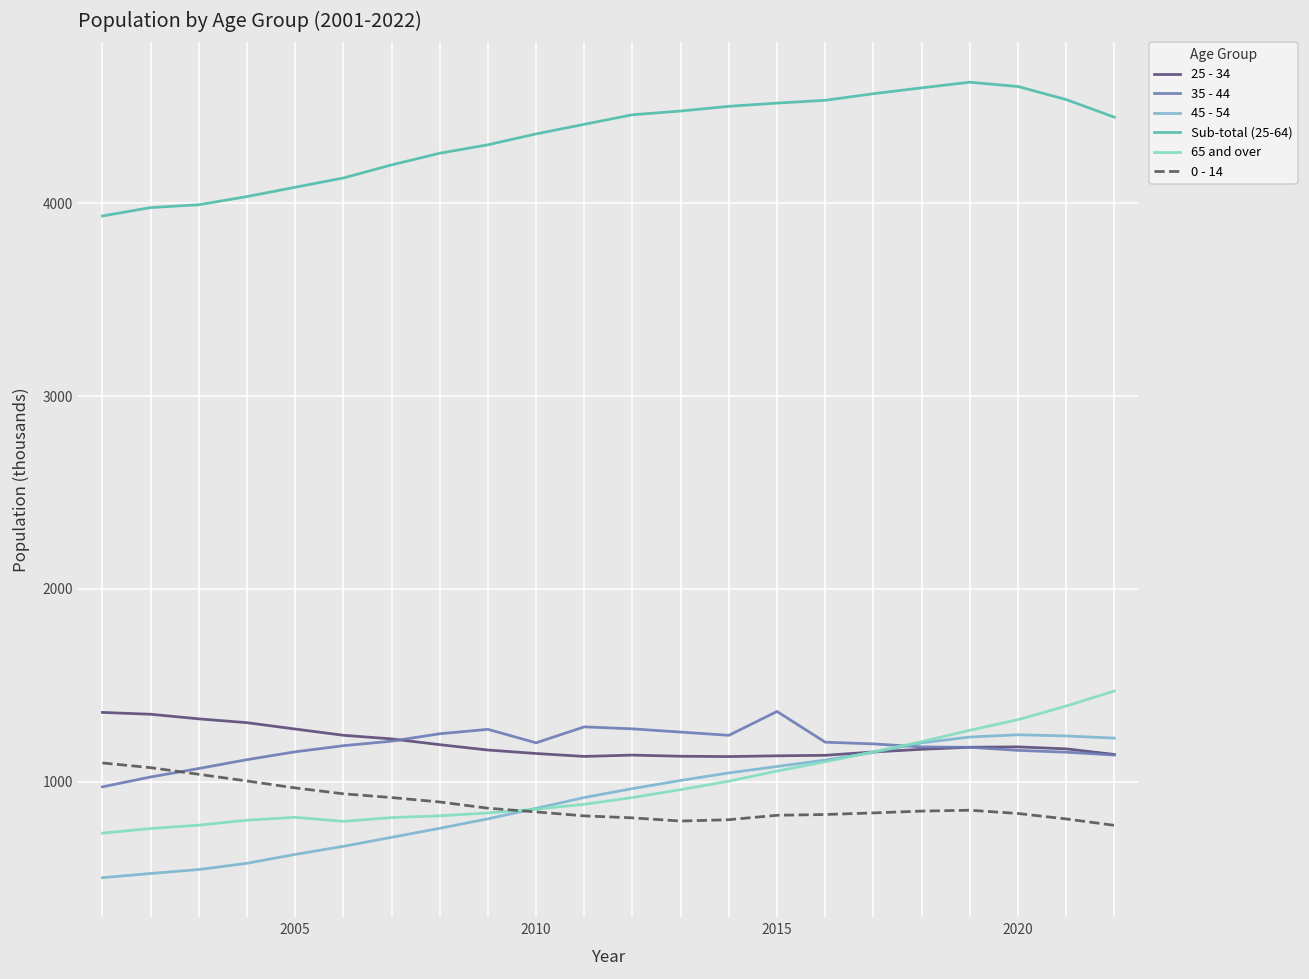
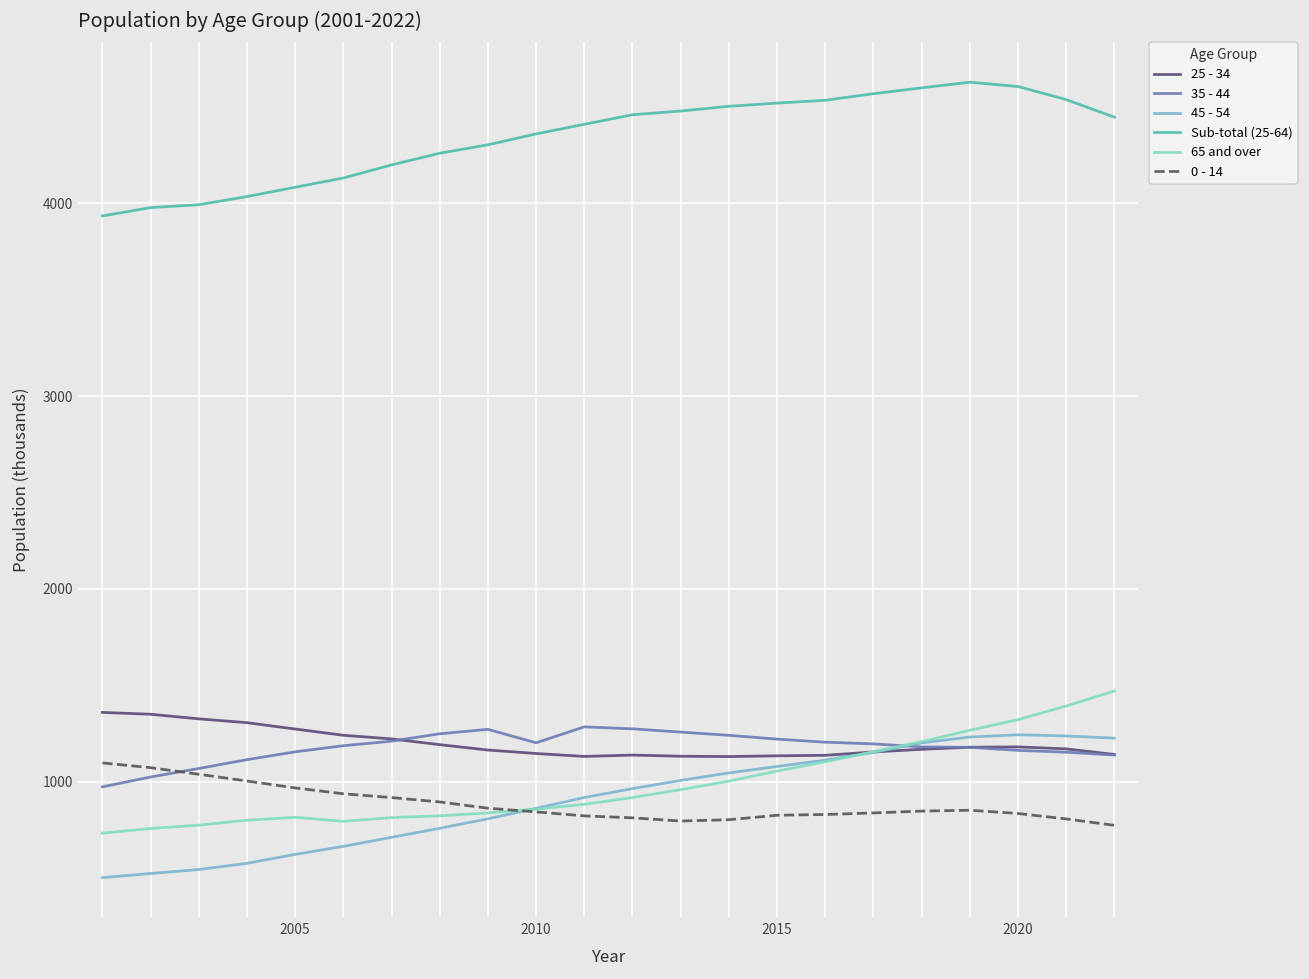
35 - 44, 2015: 1360 -> 1220
